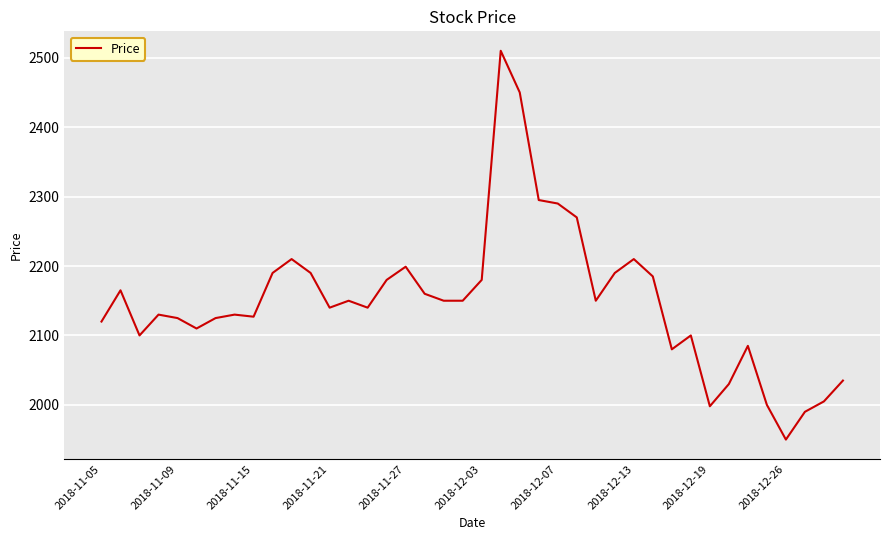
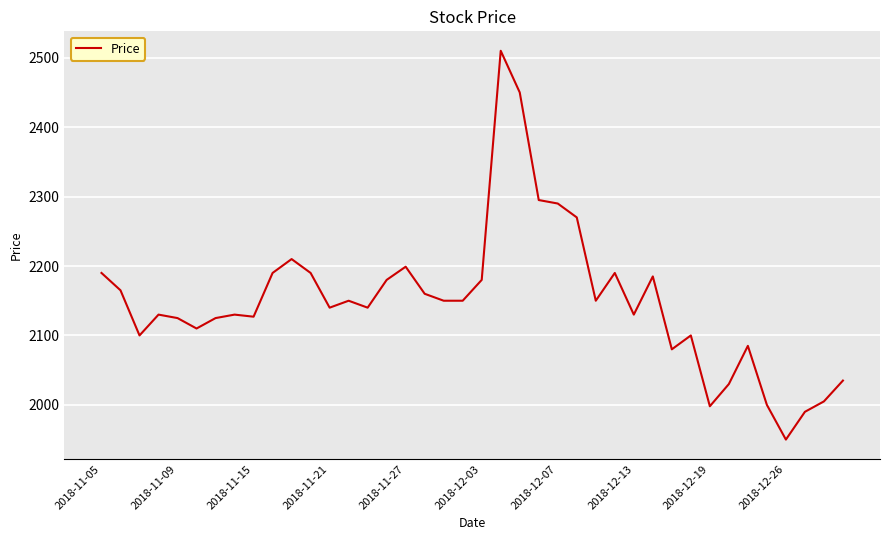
2018-11-05: 2120 -> 2190
2018-12-13: 2210 -> 2130
